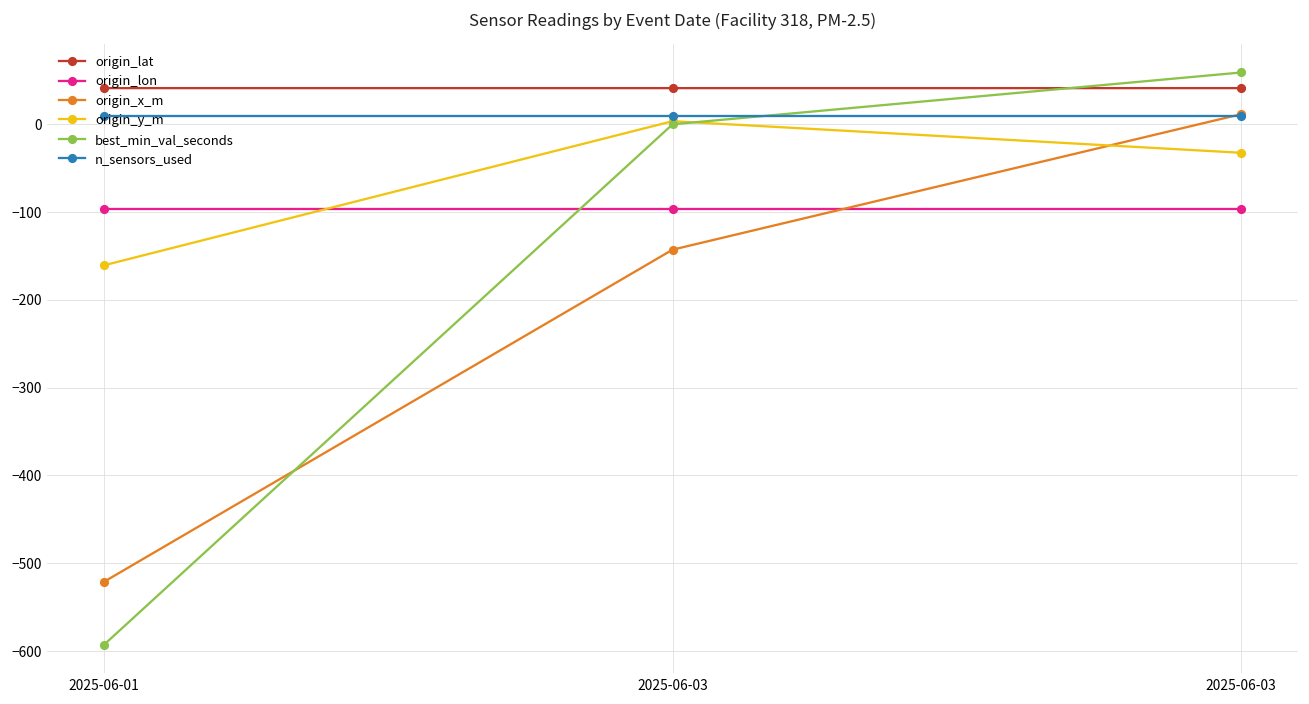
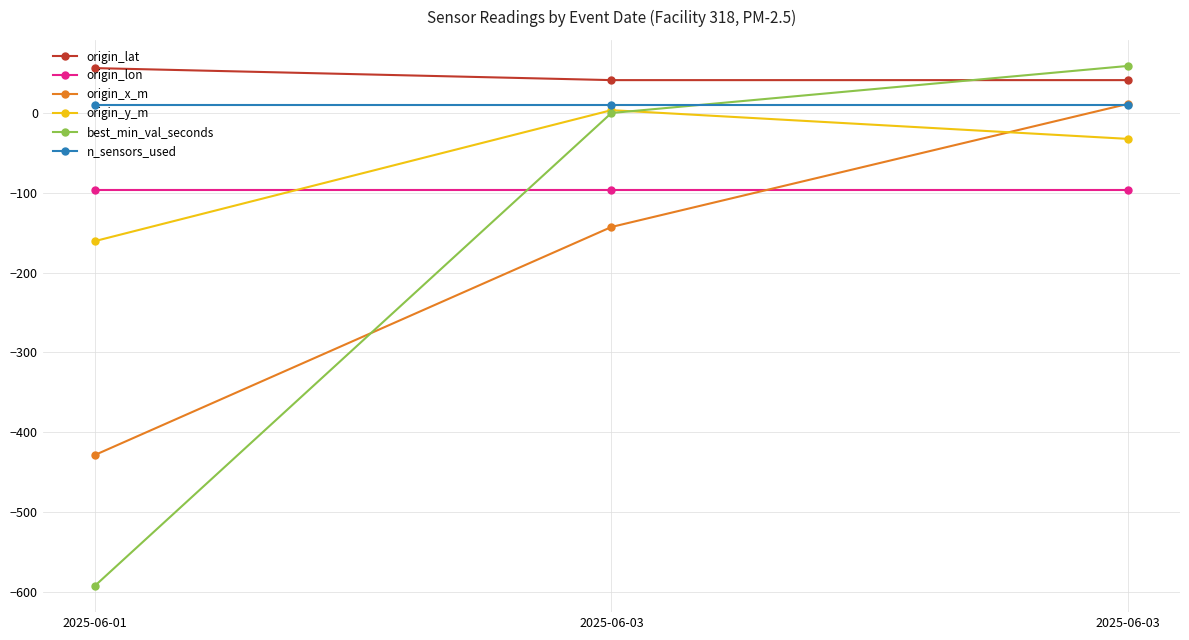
origin_lat, 2025-06-01: 40 -> 60
origin_x_m, 2025-06-01: -520 -> -430
